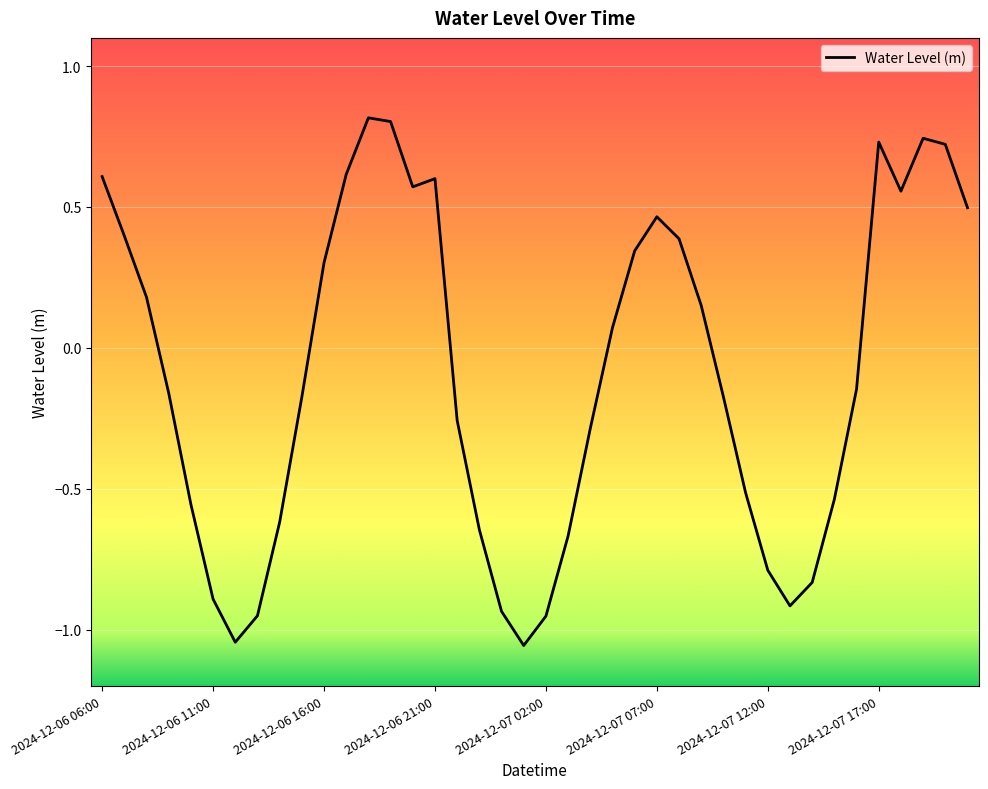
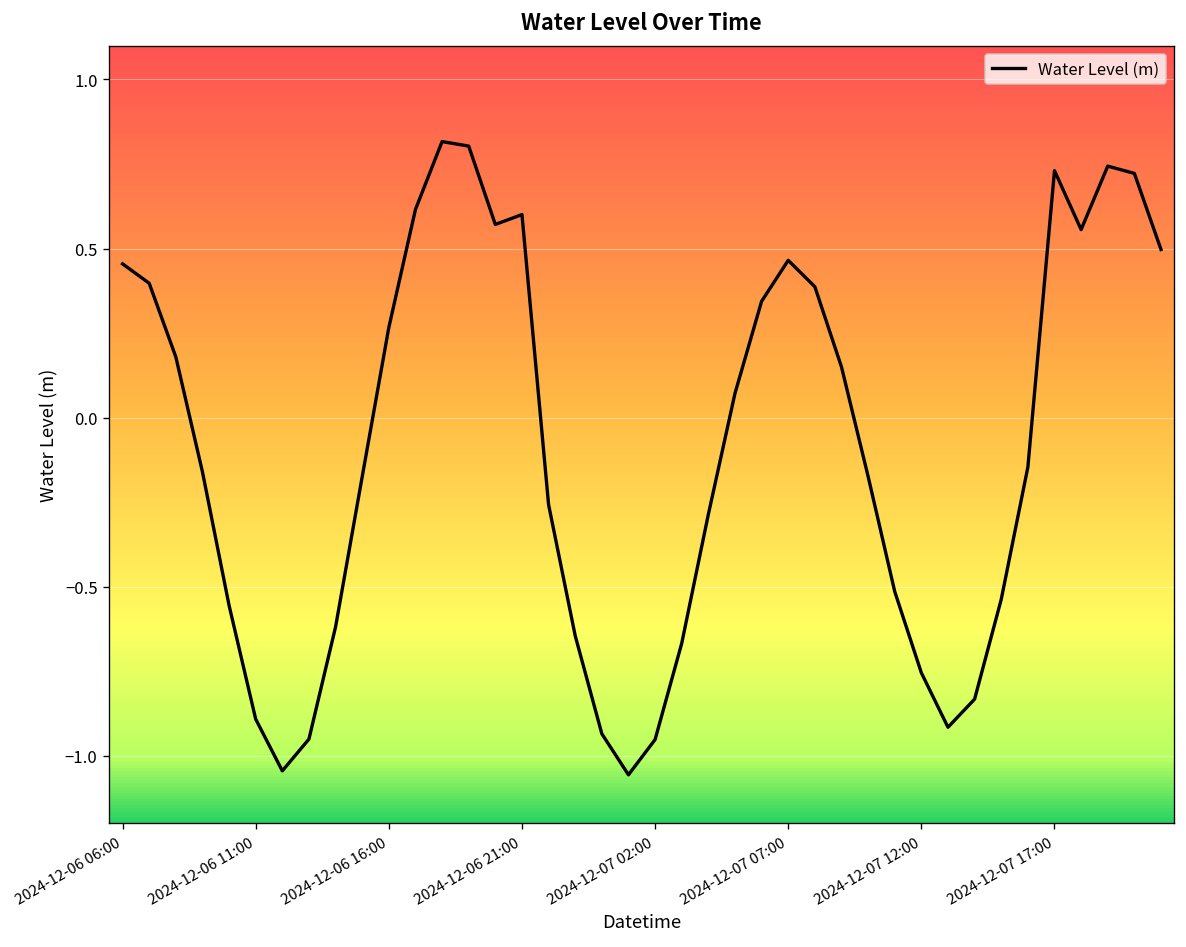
2024-12-06 06:00: 0.61 -> 0.45
2024-12-06 16:00: 0.30 -> 0.27
2024-12-07 12:00: -0.79 -> -0.75
